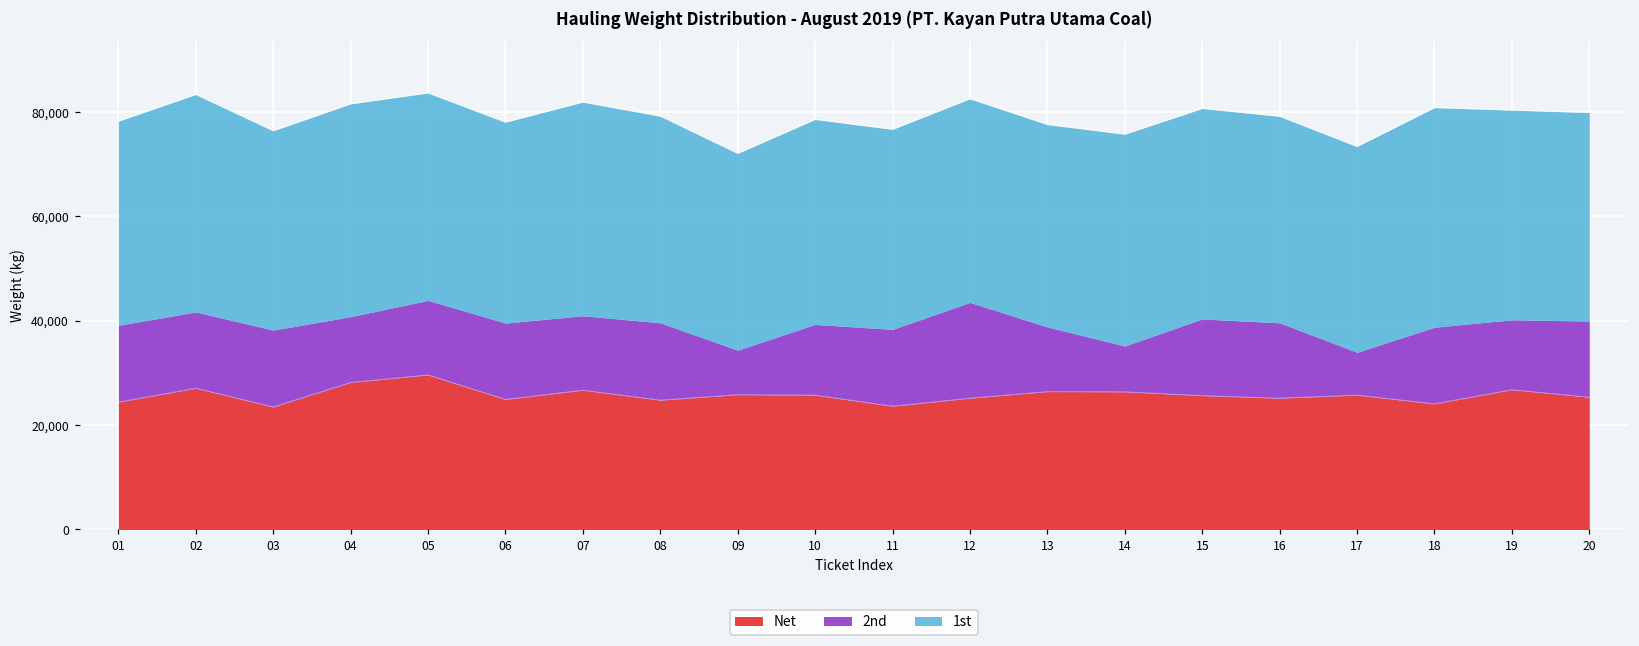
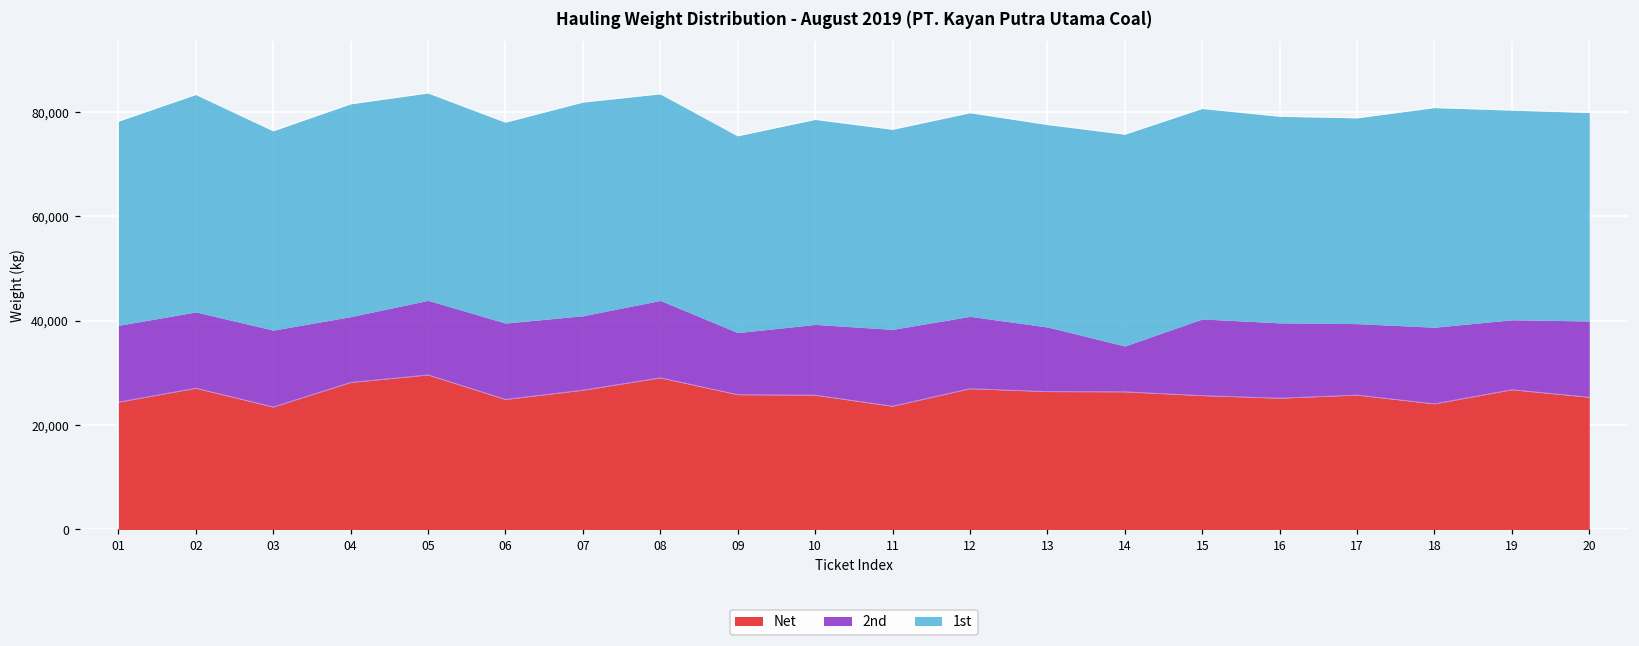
Net, 08: 25,000 -> 29,000
2nd, 09: 9,000 -> 12,000
Net, 12: 25,000 -> 27,000
2nd, 12: 18,000 -> 14,000
2nd, 17: 8,000 -> 14,000
